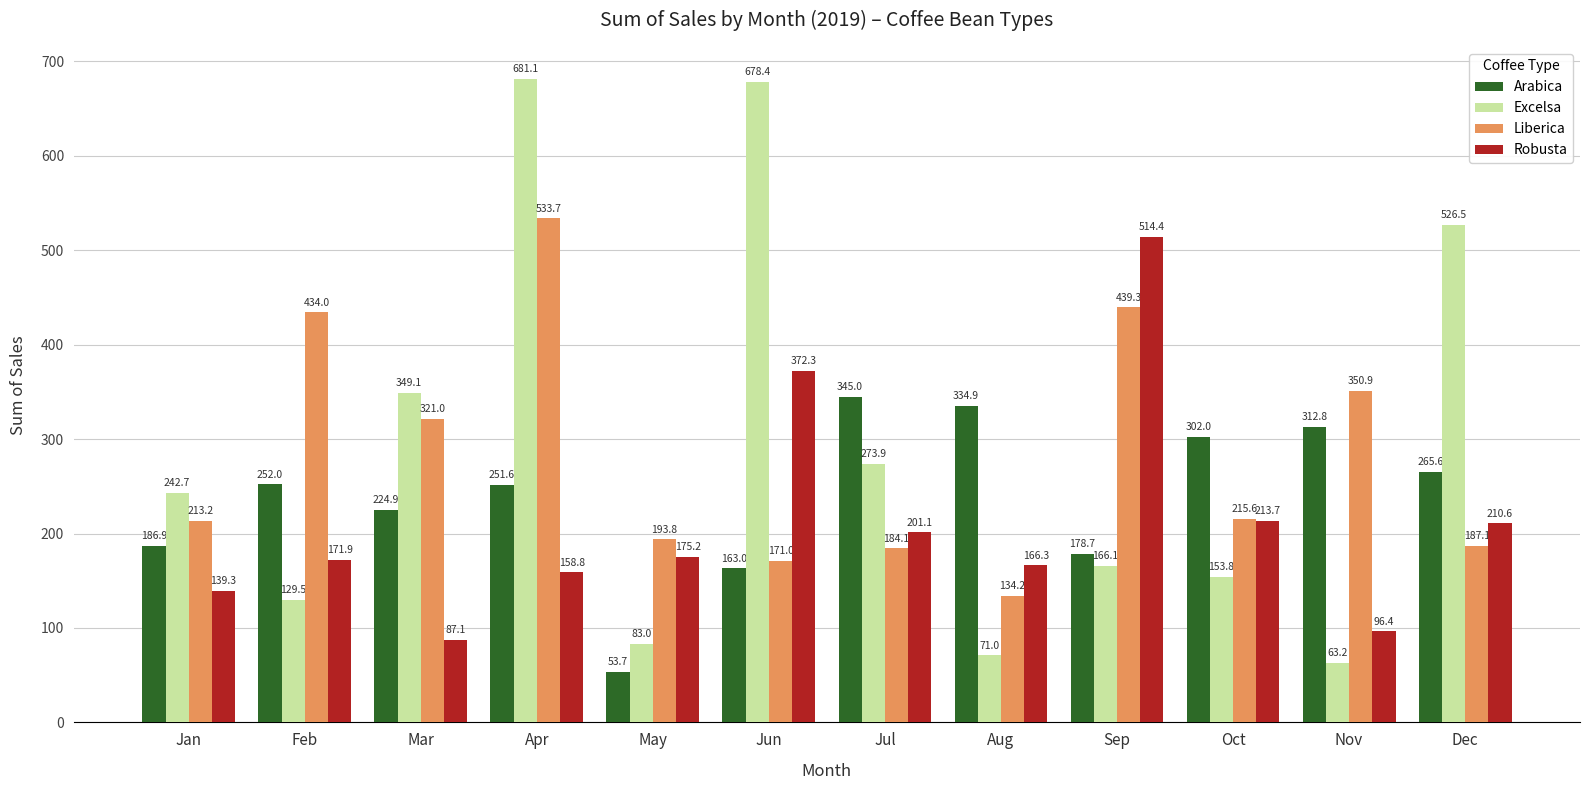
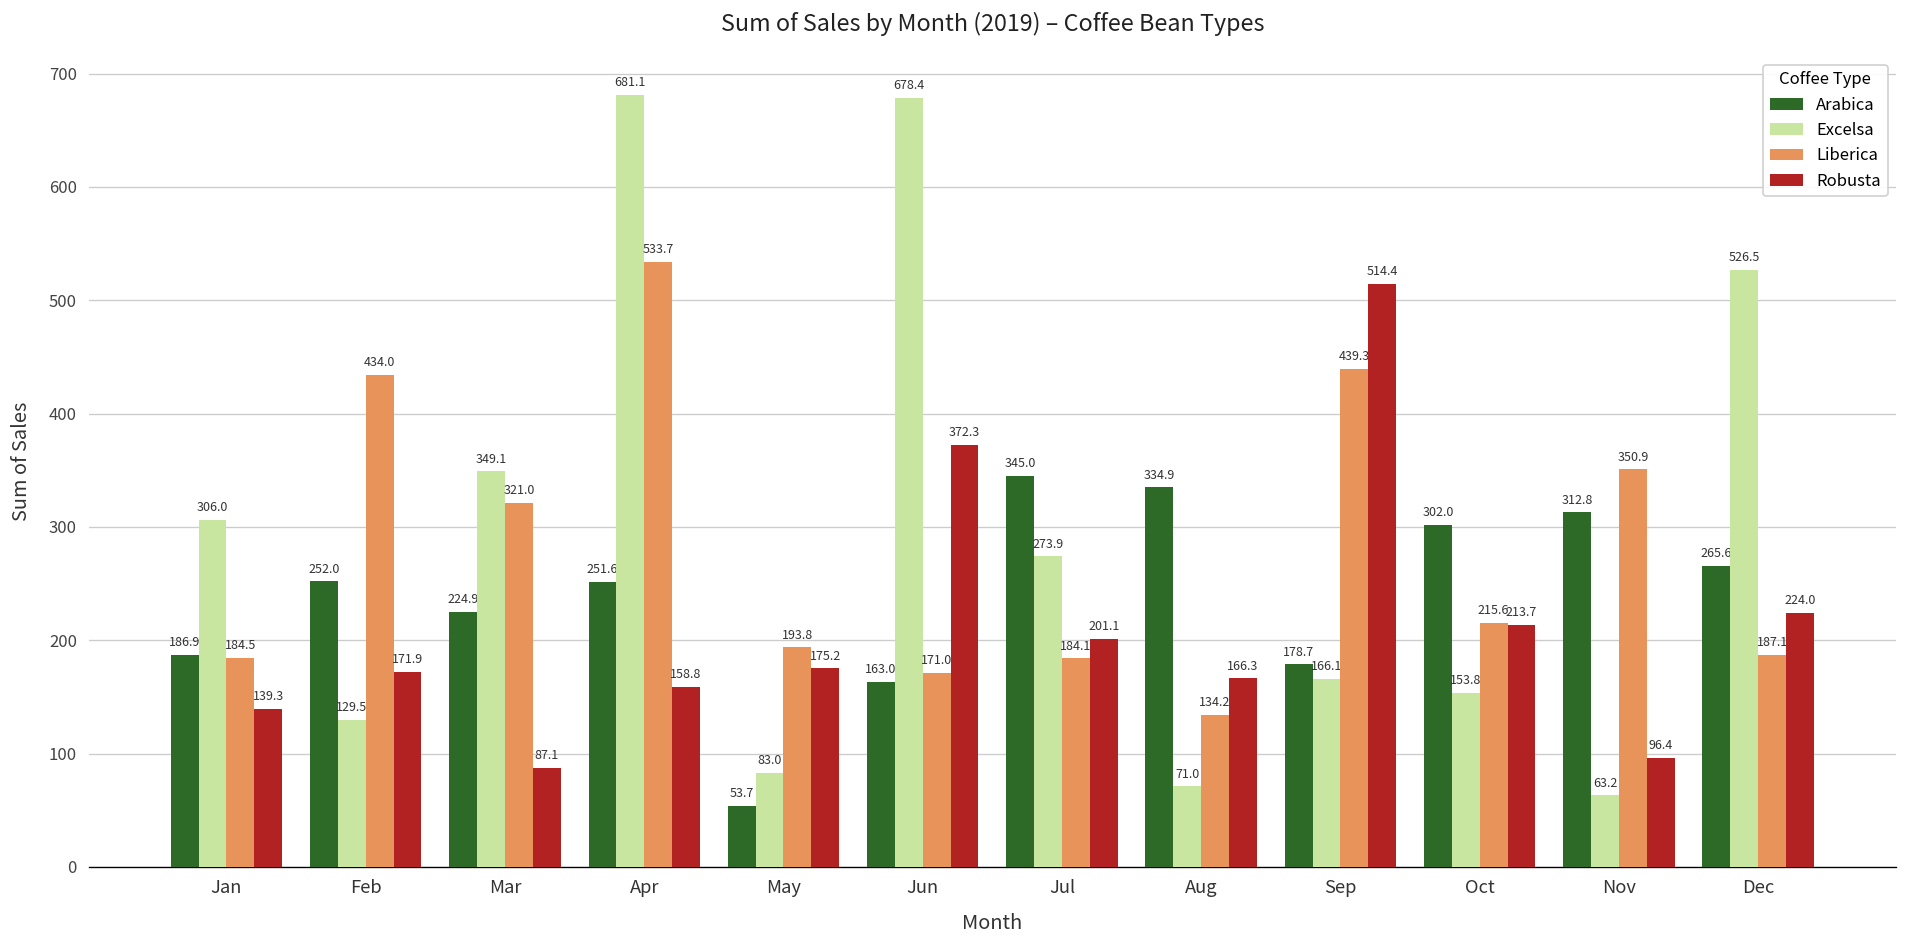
Excelsa, Jan: 242.7 -> 306.0
Liberica, Jan: 213.2 -> 184.5
Robusta, Dec: 210.6 -> 224.0
